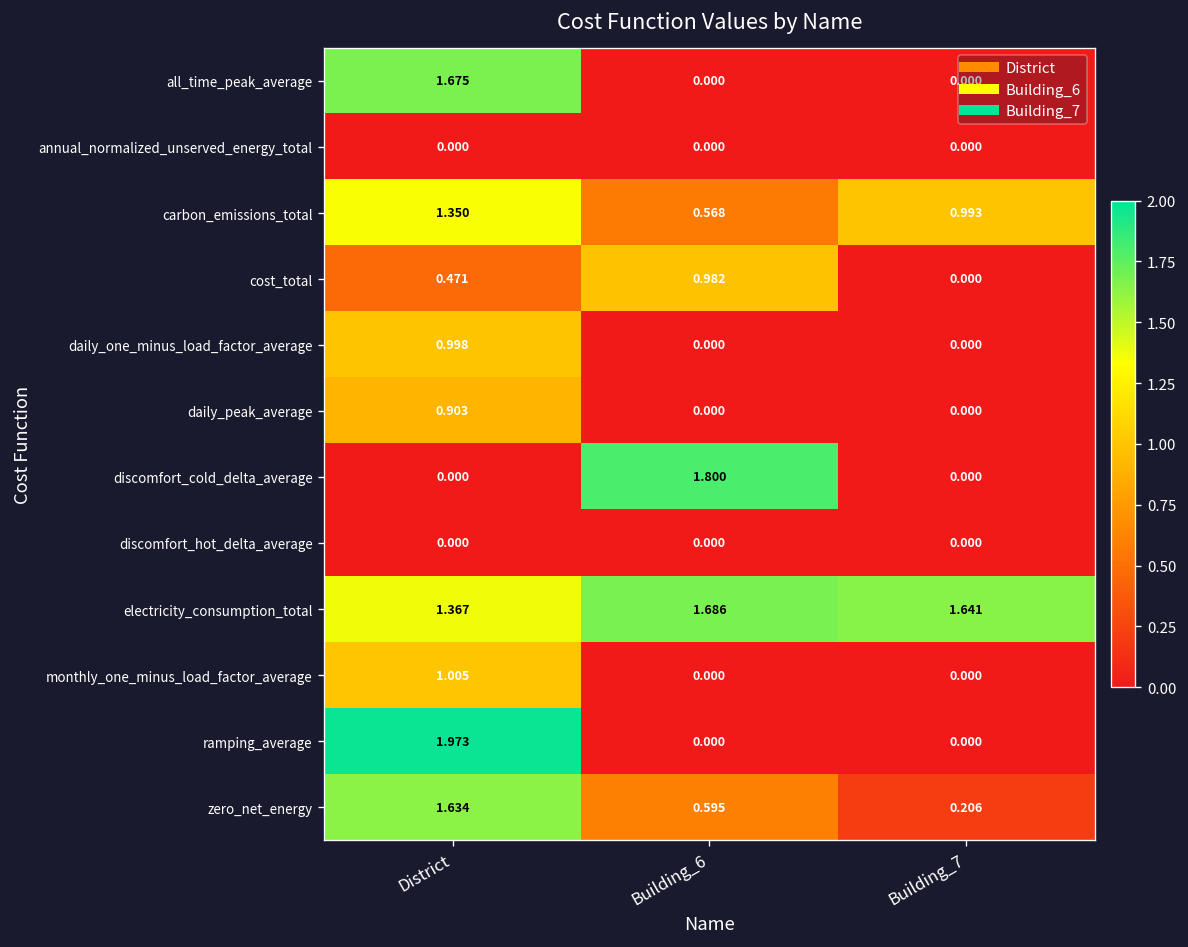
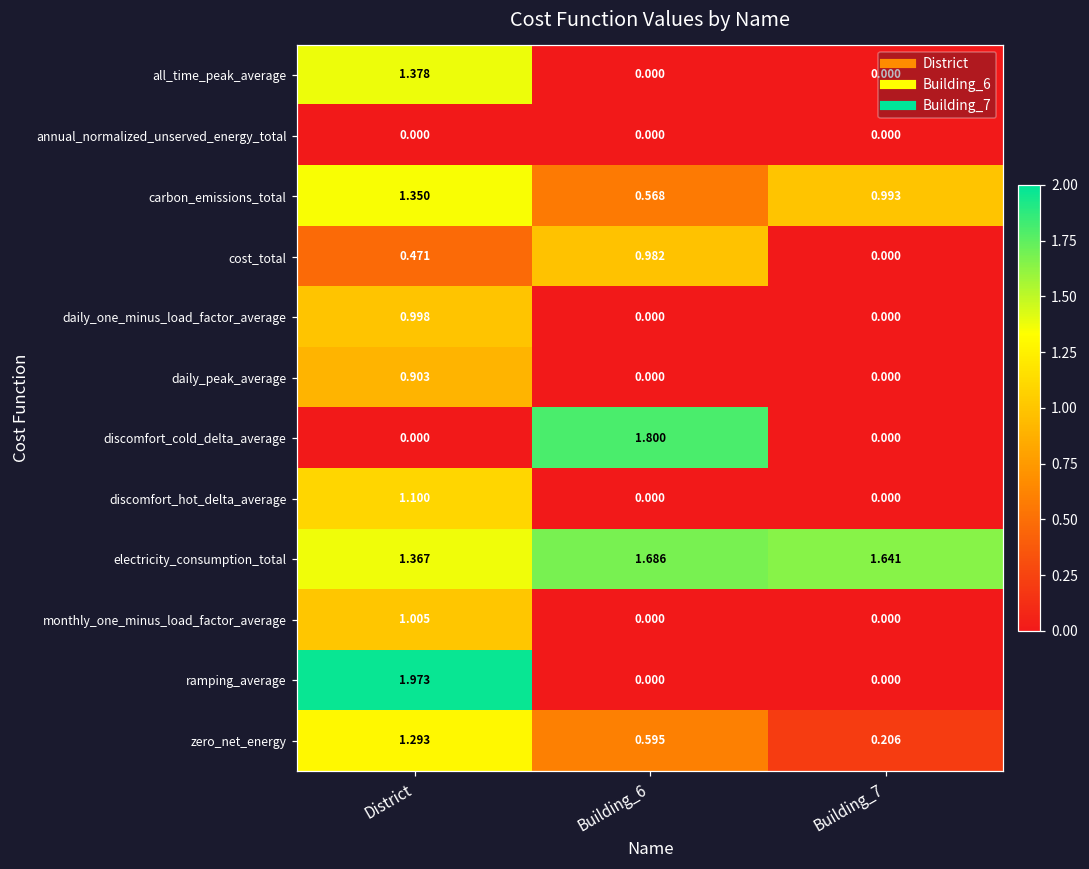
all_time_peak_average, District: 1.675 -> 1.378
discomfort_hot_delta_average, District: 0.000 -> 1.100
zero_net_energy, District: 1.634 -> 1.293
